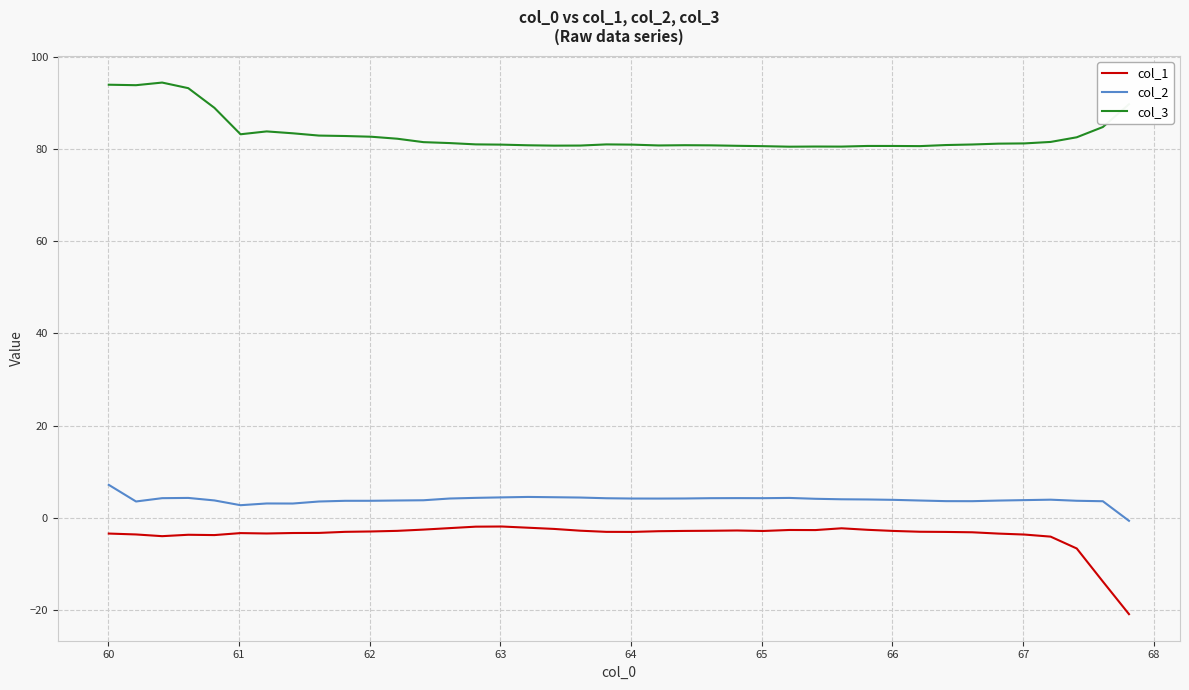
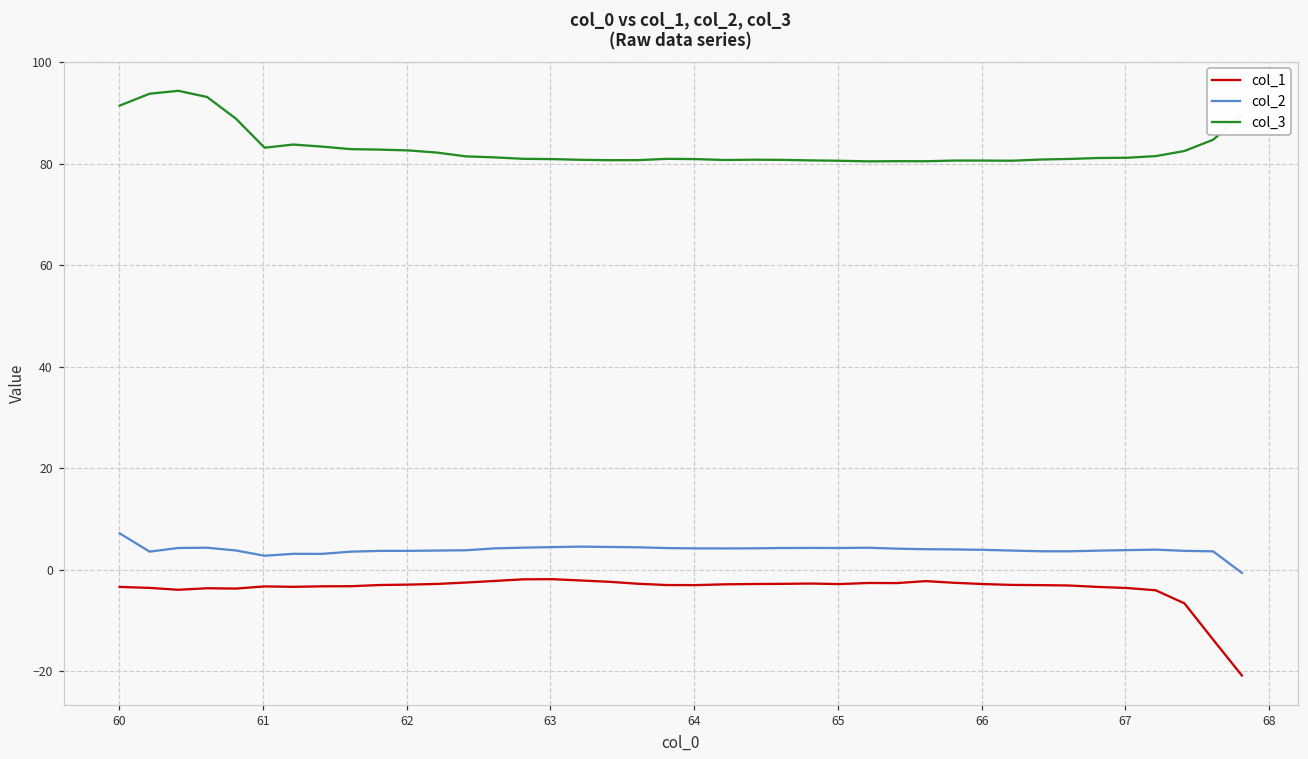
col_3, 60: 94 -> 91
